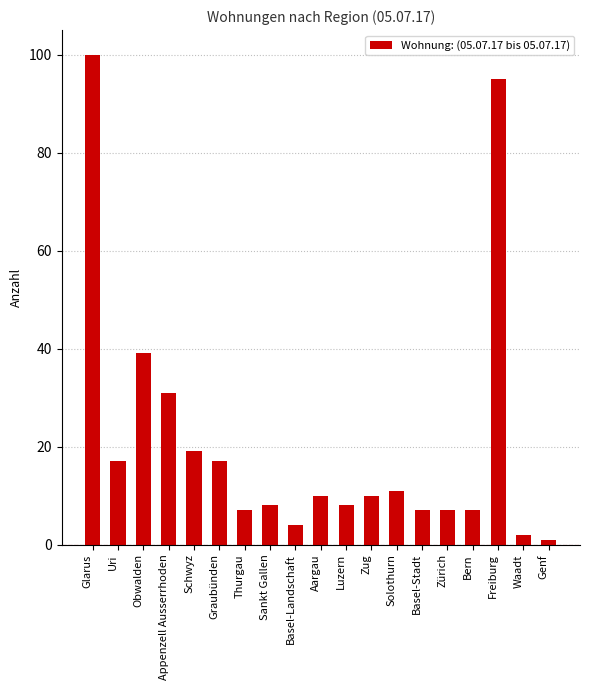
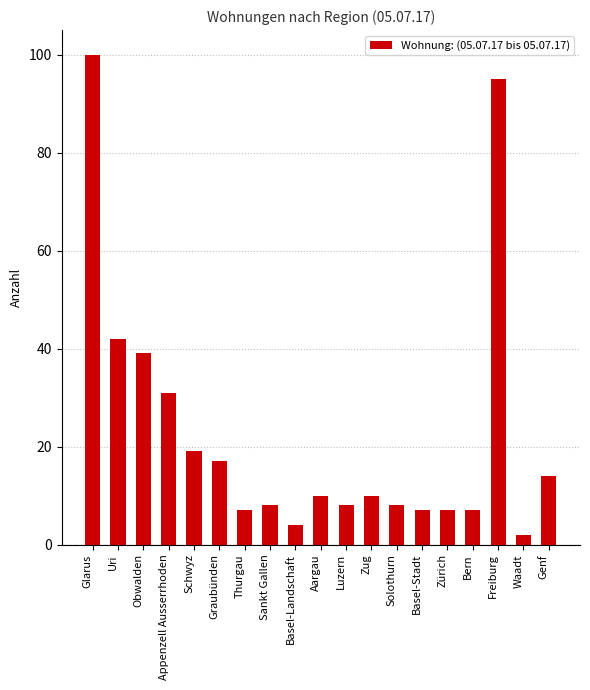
Uri: 17 -> 42
Solothurn: 11 -> 8
Genf: 1 -> 14
